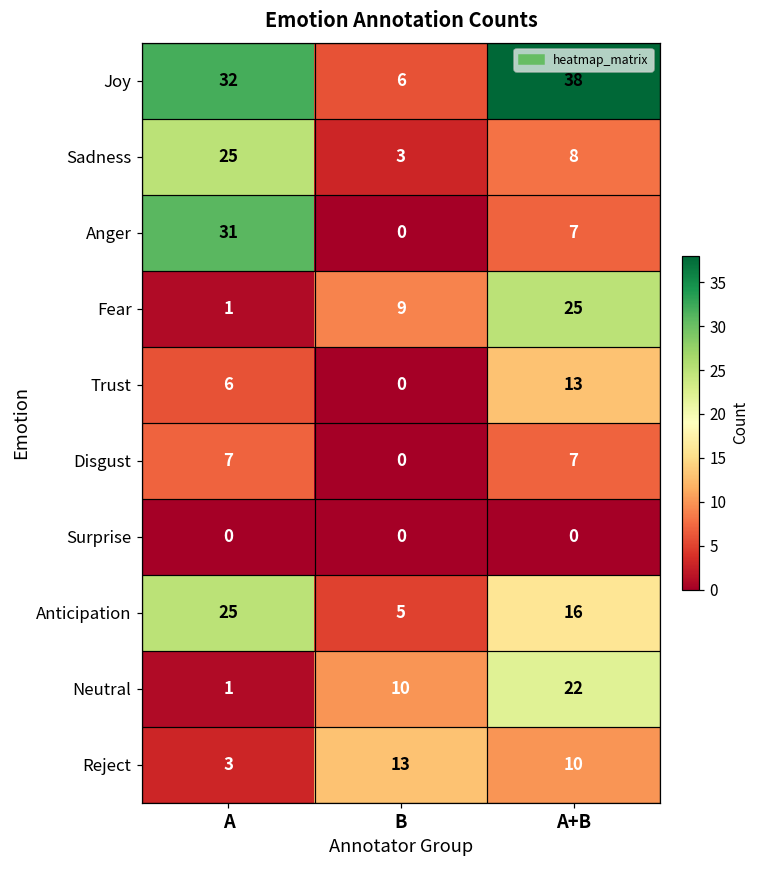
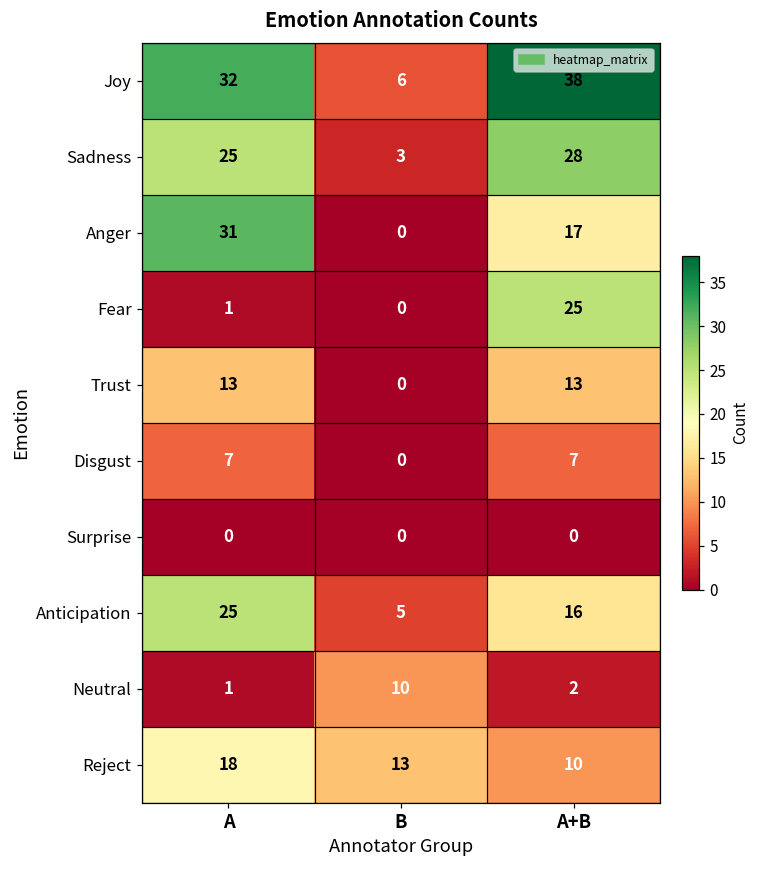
Sadness, A+B: 8 -> 28
Anger, A+B: 7 -> 17
Fear, B: 9 -> 0
Trust, A: 6 -> 13
Neutral, A+B: 22 -> 2
Reject, A: 3 -> 18
